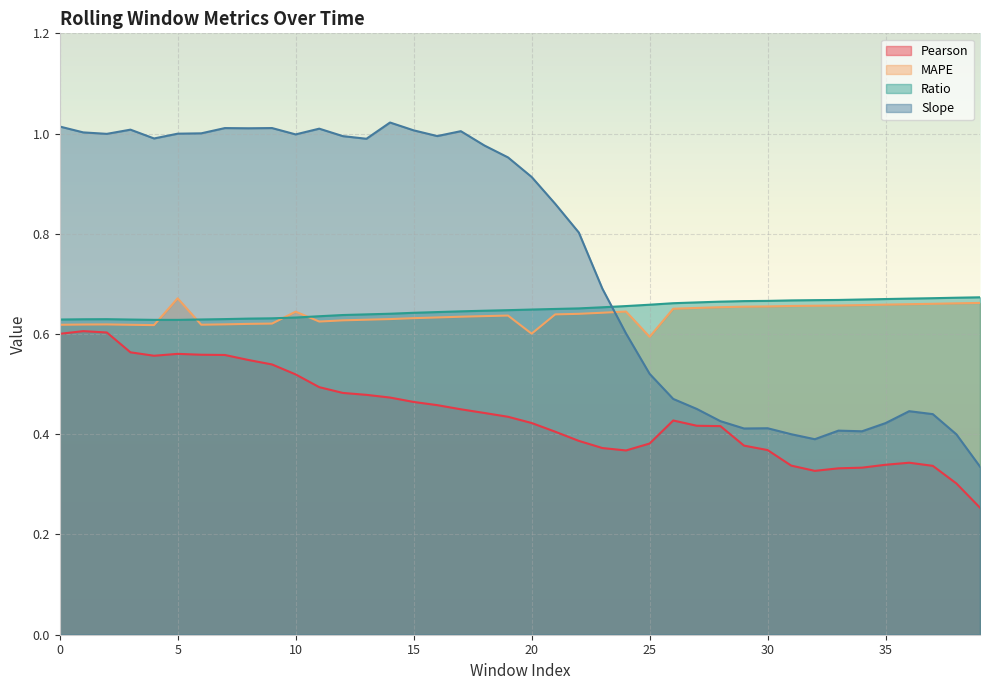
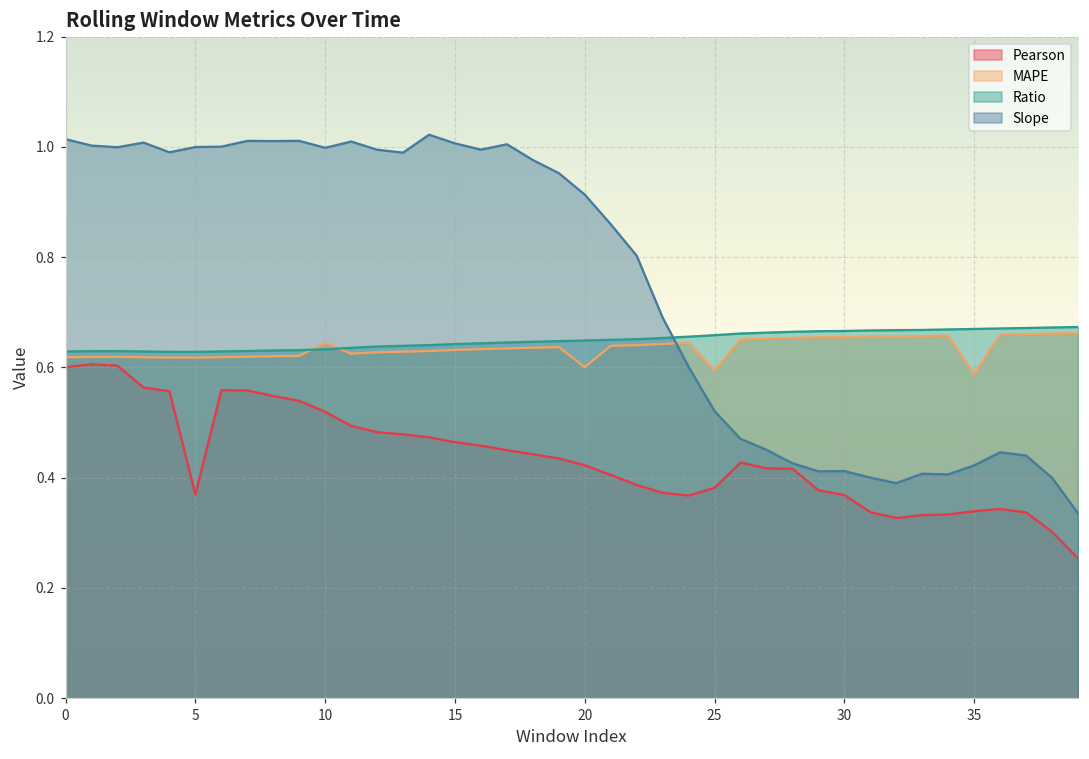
Pearson, 5: 0.56 -> 0.37
MAPE, 5: 0.67 -> 0.62
MAPE, 35: 0.66 -> 0.59
